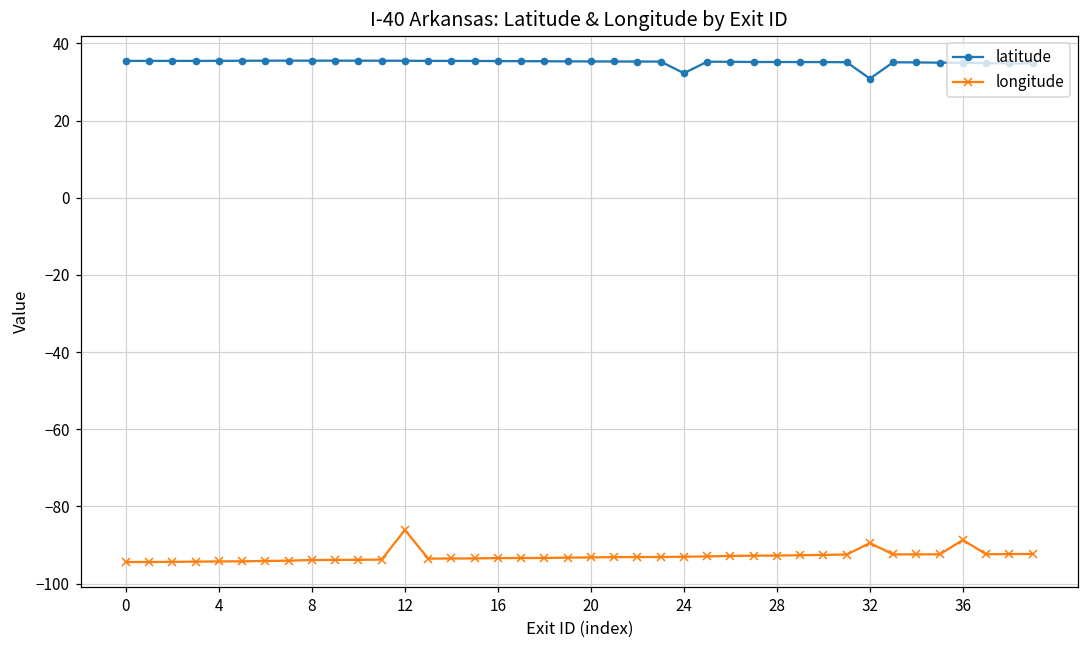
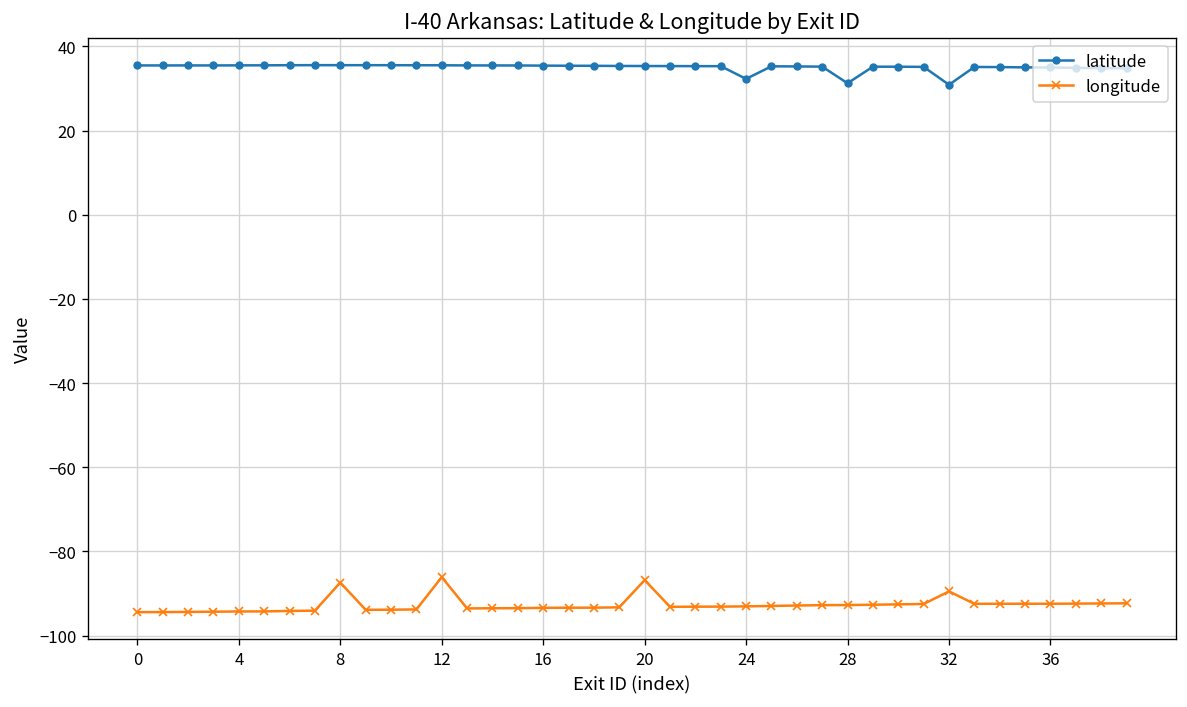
longitude, 8: -94 -> -87
longitude, 20: -93 -> -87
latitude, 28: 35 -> 31
longitude, 36: -89 -> -92
